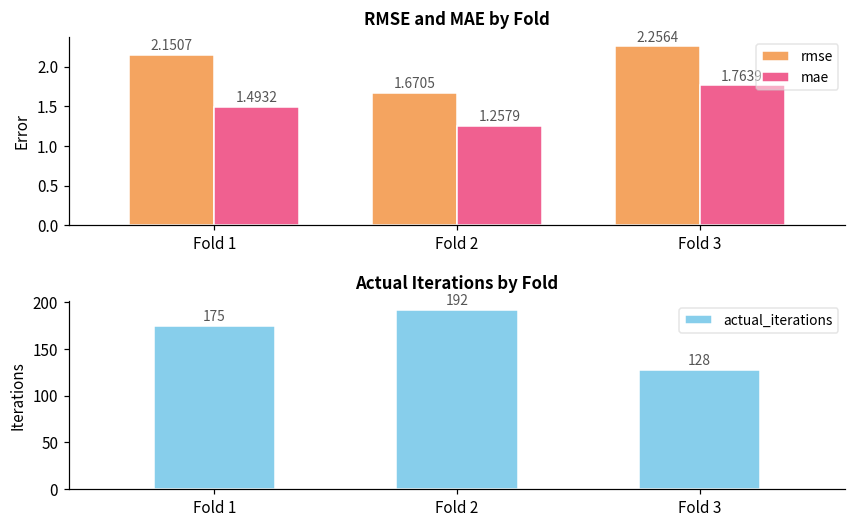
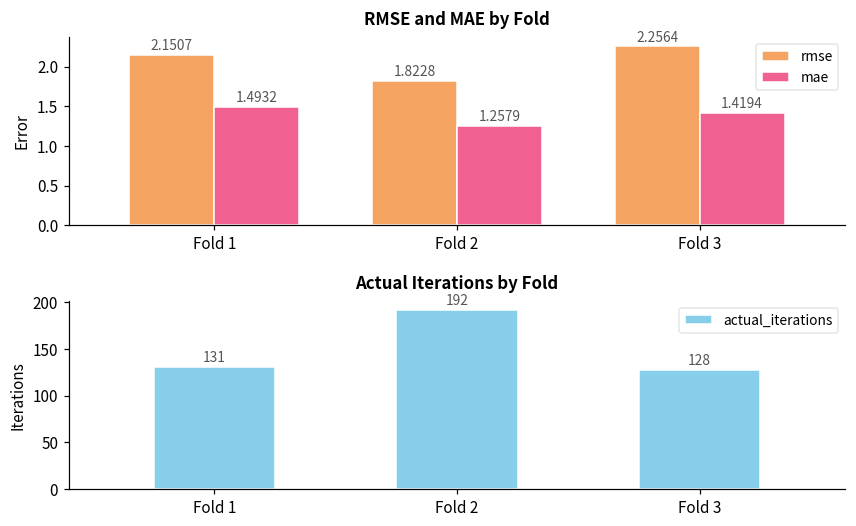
RMSE and MAE by Fold, rmse, Fold 2: 1.6705 -> 1.8228
RMSE and MAE by Fold, mae, Fold 3: 1.8 -> 1.4
Actual Iterations by Fold, Fold 1: 175 -> 131
